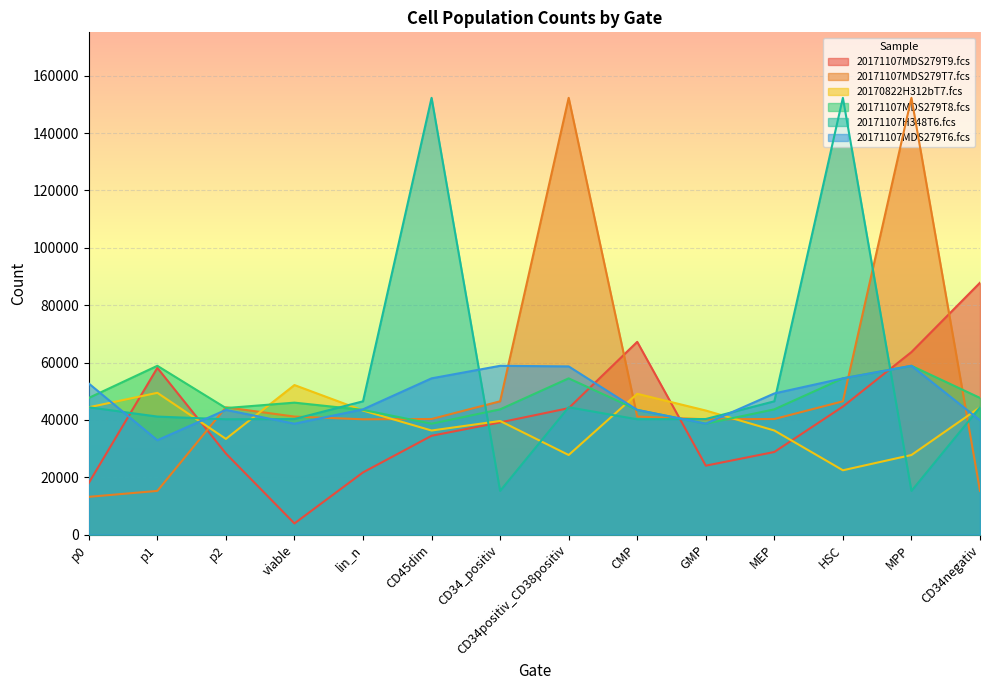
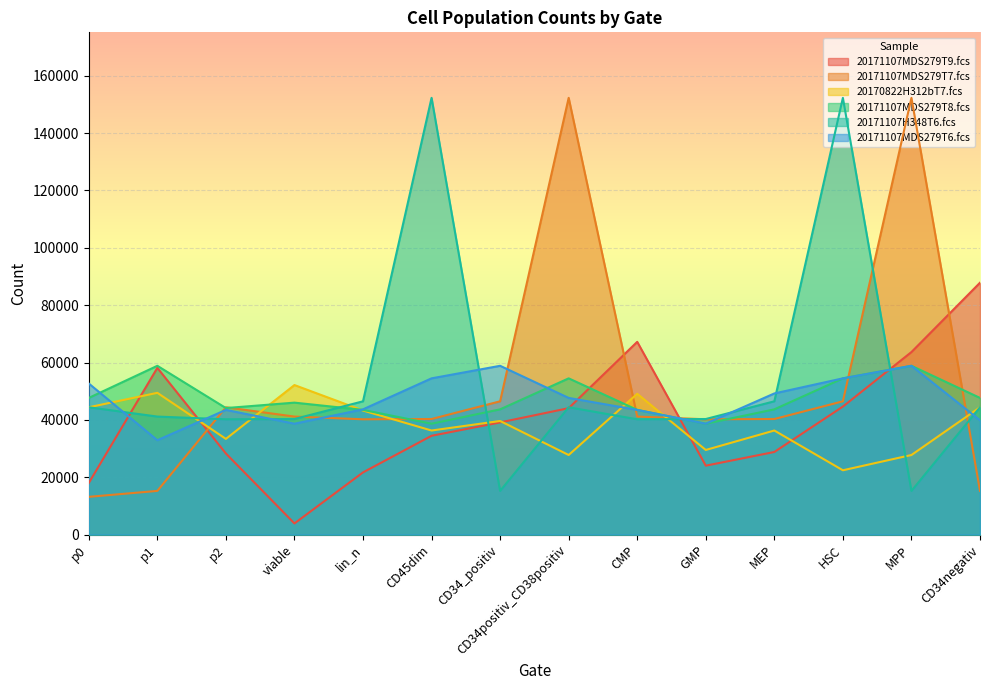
20171107MDS279T6.fcs, CD34positiv_CD38positiv: 59000 -> 48000
20170822H312bT7.fcs, GMP: 43000 -> 30000
